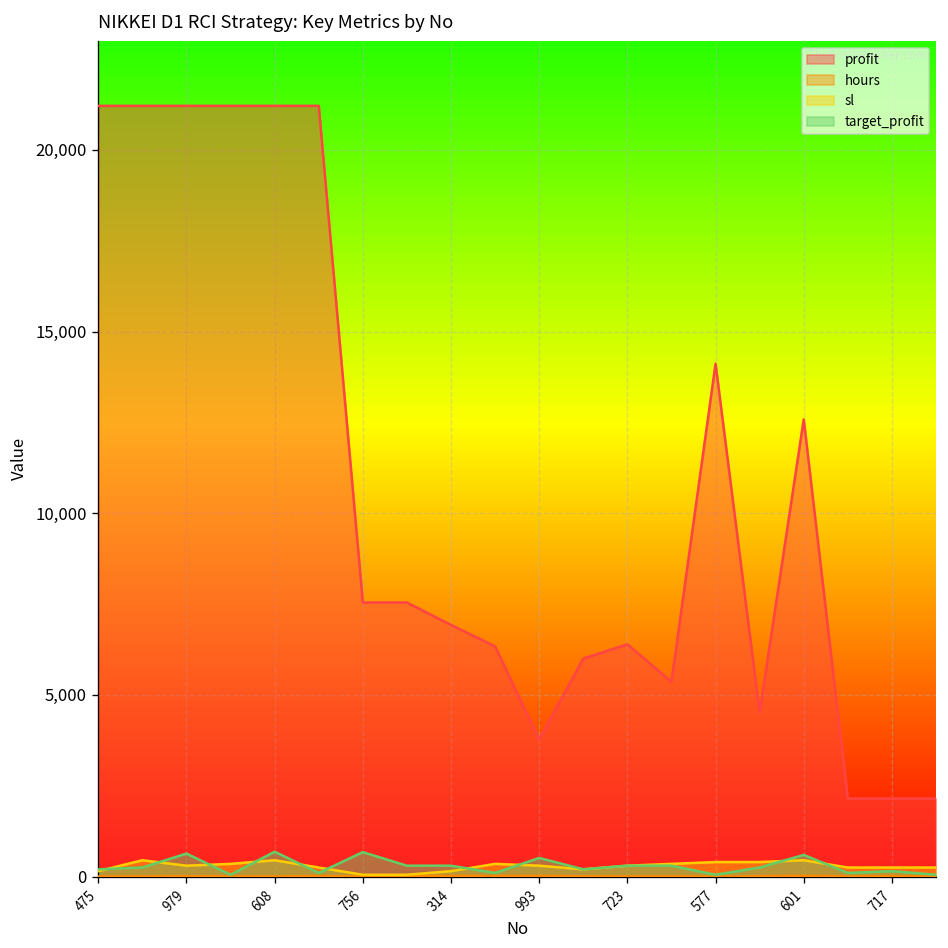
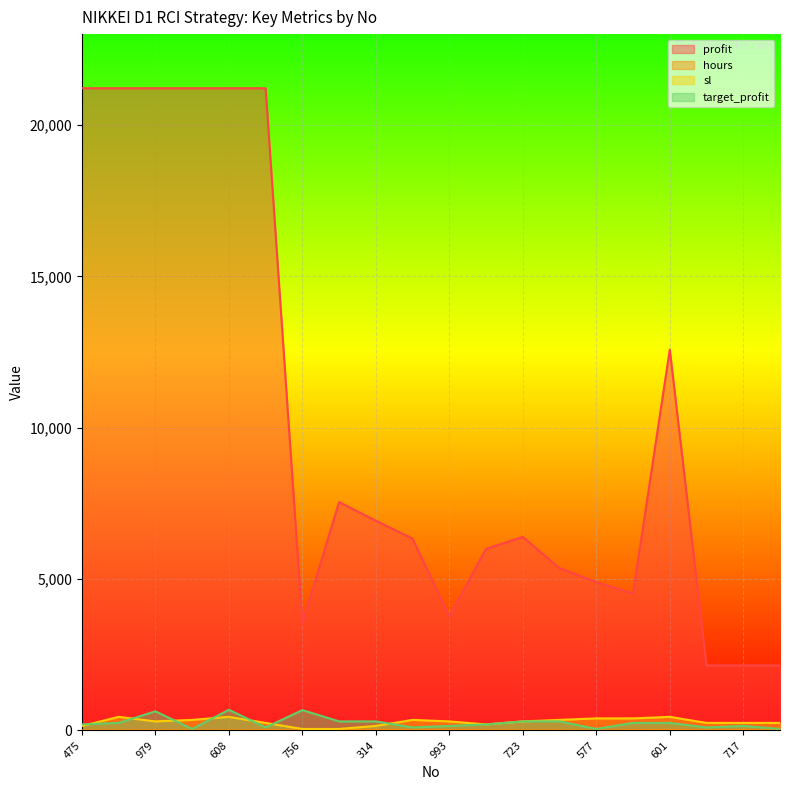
profit, 756: 7,500 -> 3,500
target_profit, 993: 500 -> 200
profit, 577: 14,100 -> 4,900
target_profit, 601: 600 -> 300
